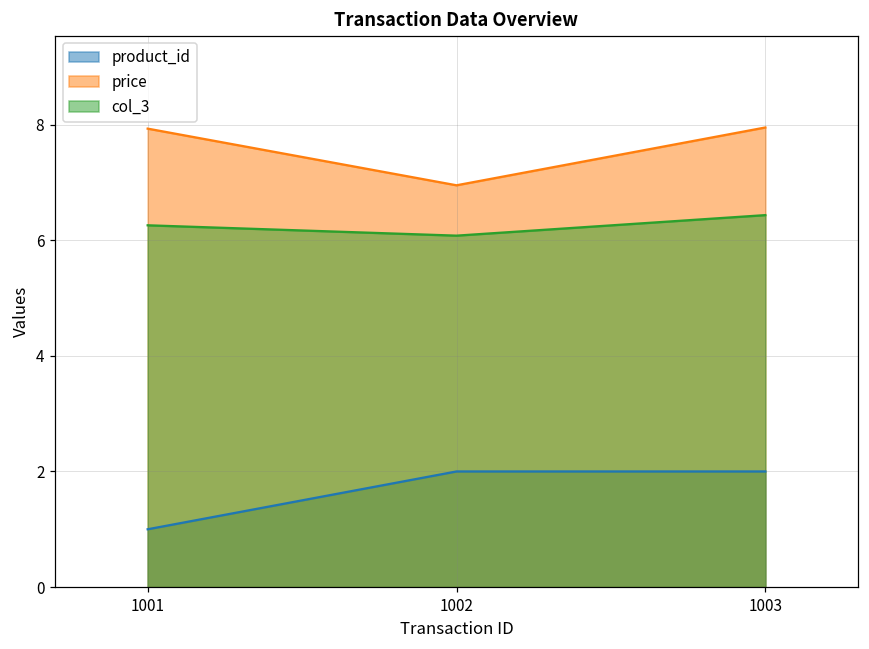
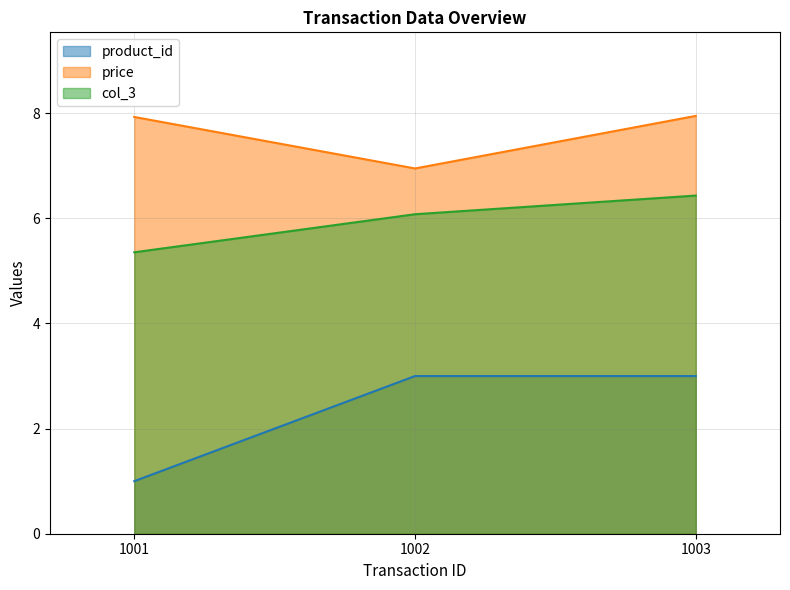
col_3, 1001: 6.3 -> 5.4
product_id, 1002: 2 -> 3
product_id, 1003: 2 -> 3
